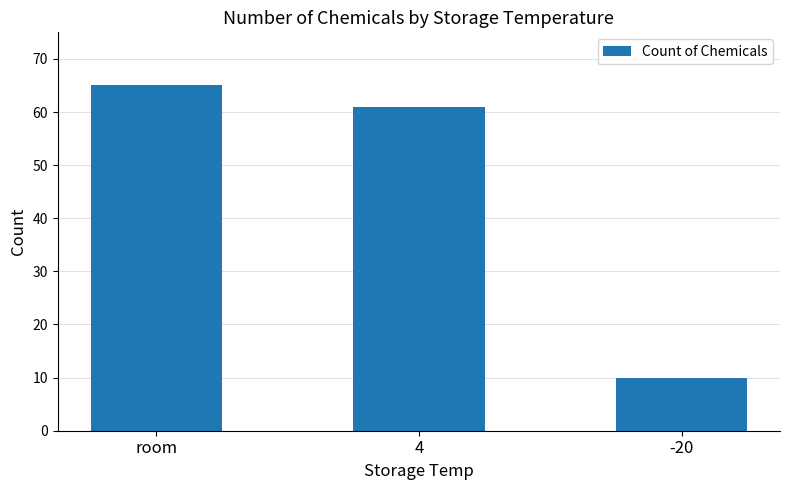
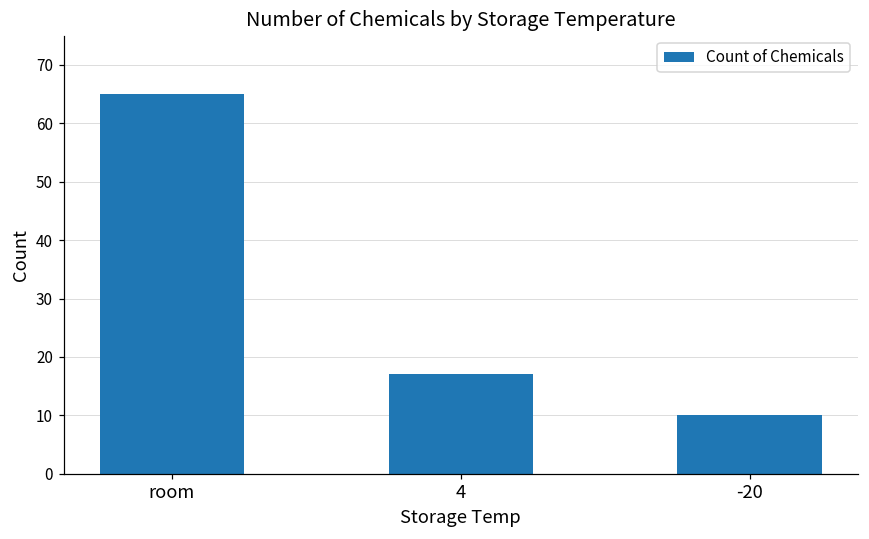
4: 61 -> 17
